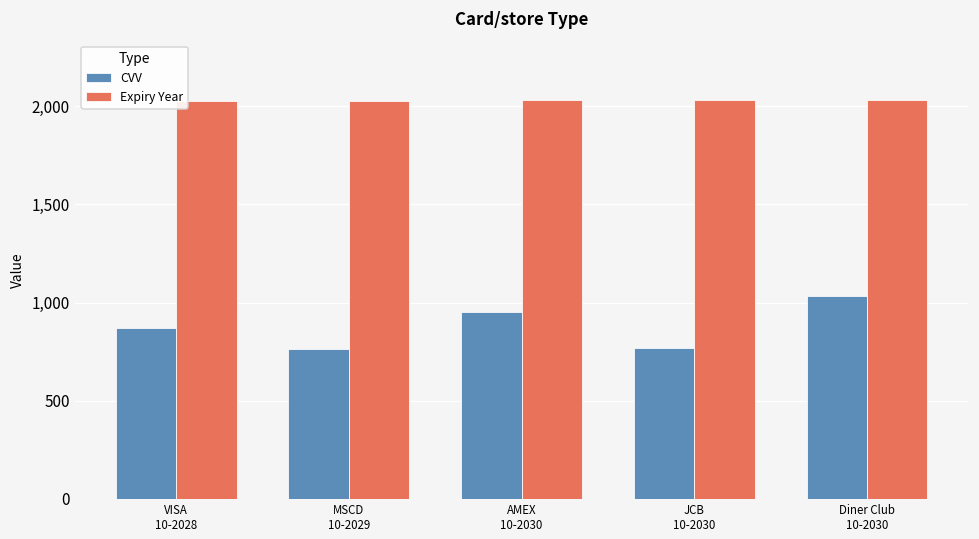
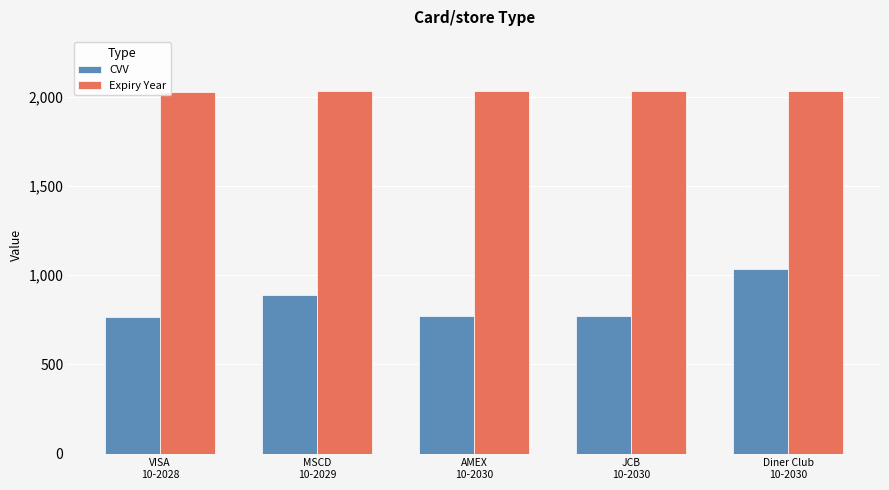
CVV, VISA 10-2028: 870 -> 770
CVV, MSCD 10-2029: 770 -> 890
CVV, AMEX 10-2030: 950 -> 770
